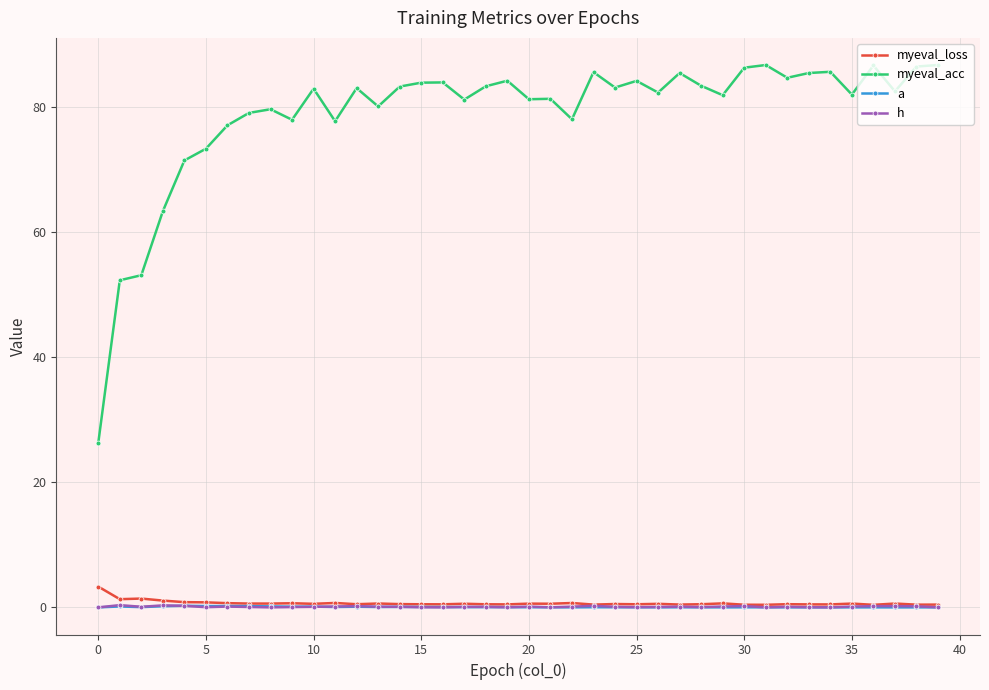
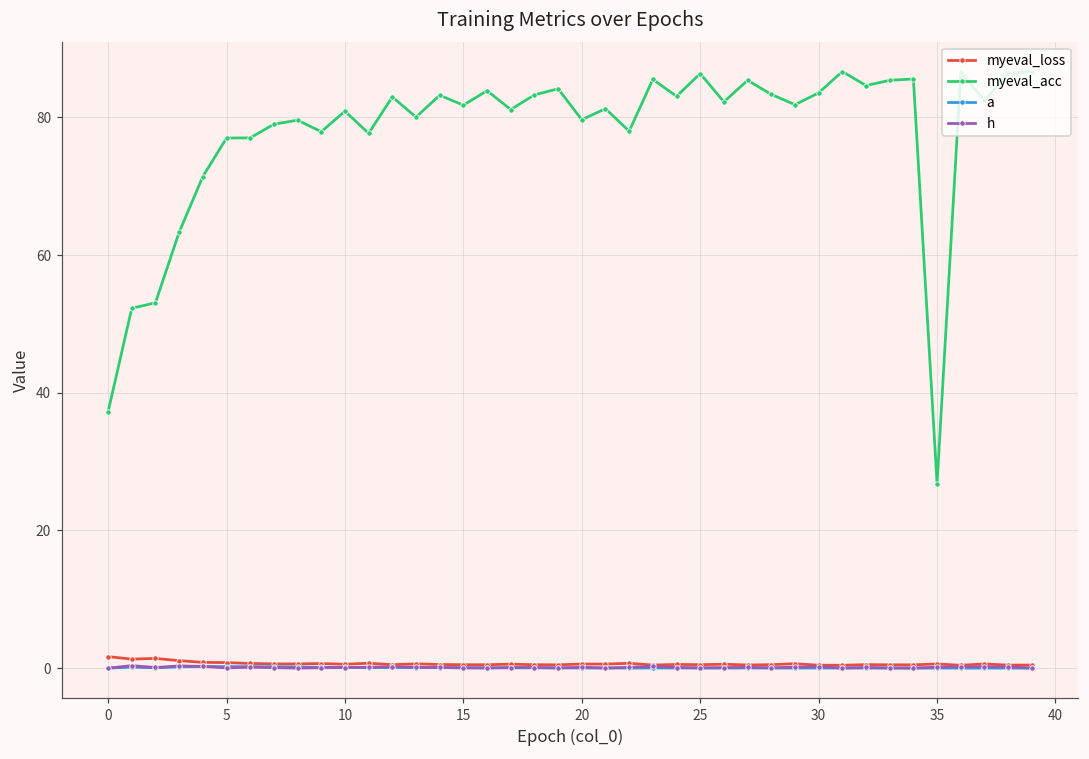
myeval_loss, 0: 3 -> 2
myeval_acc, 0: 26 -> 37
myeval_acc, 5: 73 -> 77
myeval_acc, 10: 83 -> 81
myeval_acc, 15: 84 -> 82
myeval_acc, 20: 81 -> 80
myeval_acc, 25: 84 -> 86
myeval_acc, 30: 86 -> 84
myeval_acc, 35: 82 -> 27
